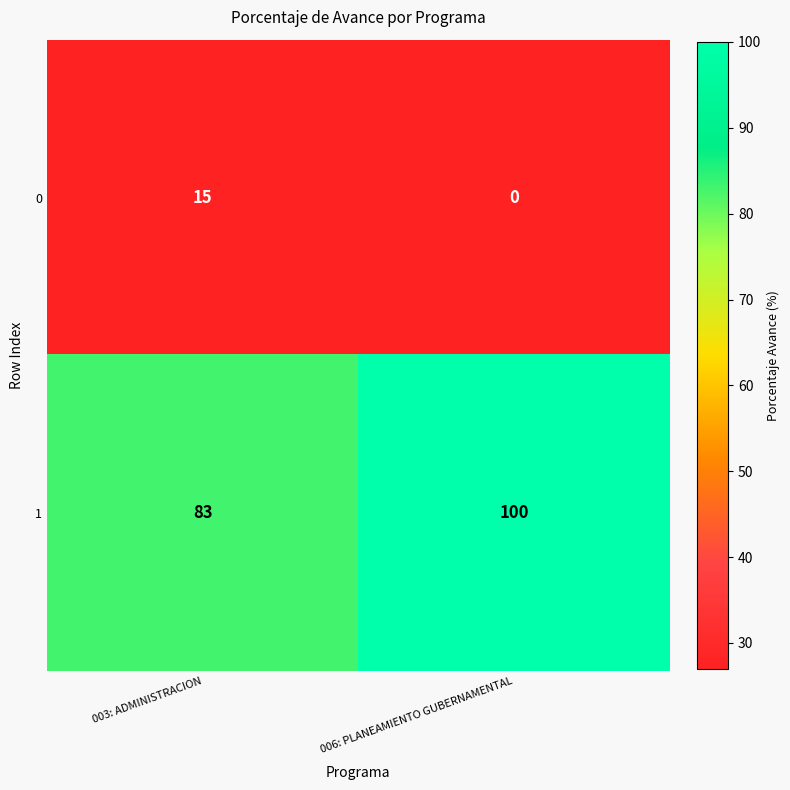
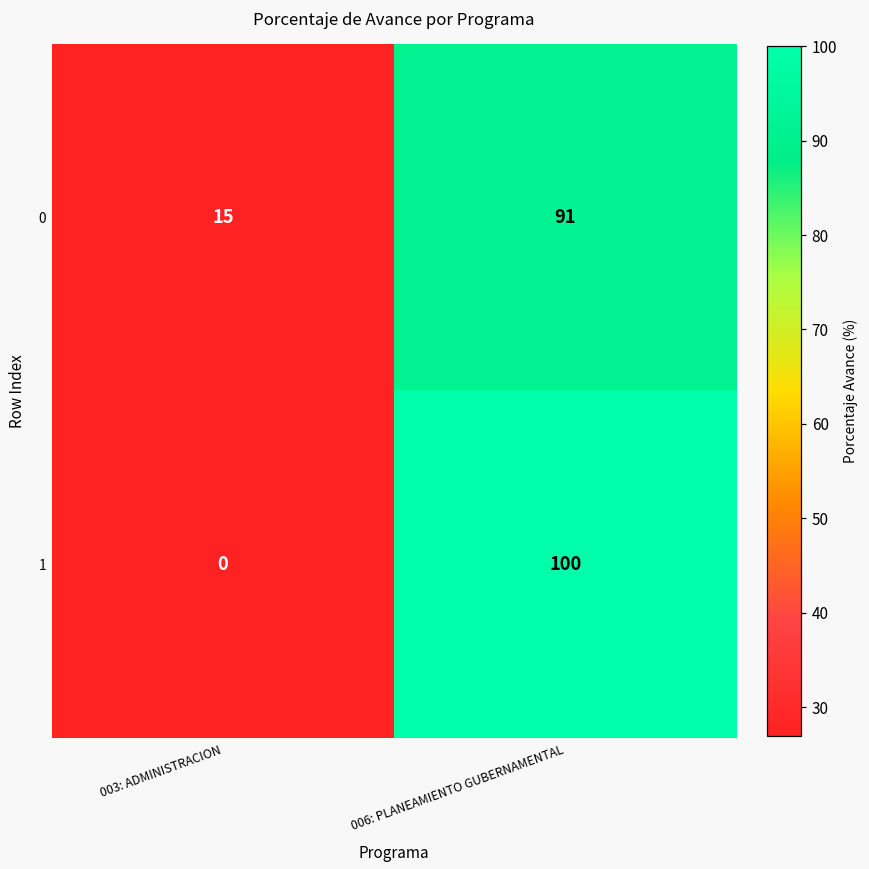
0, 006: PLANEAMIENTO GUBERNAMENTAL: 0 -> 91
1, 003: ADMINISTRACION: 83 -> 0
